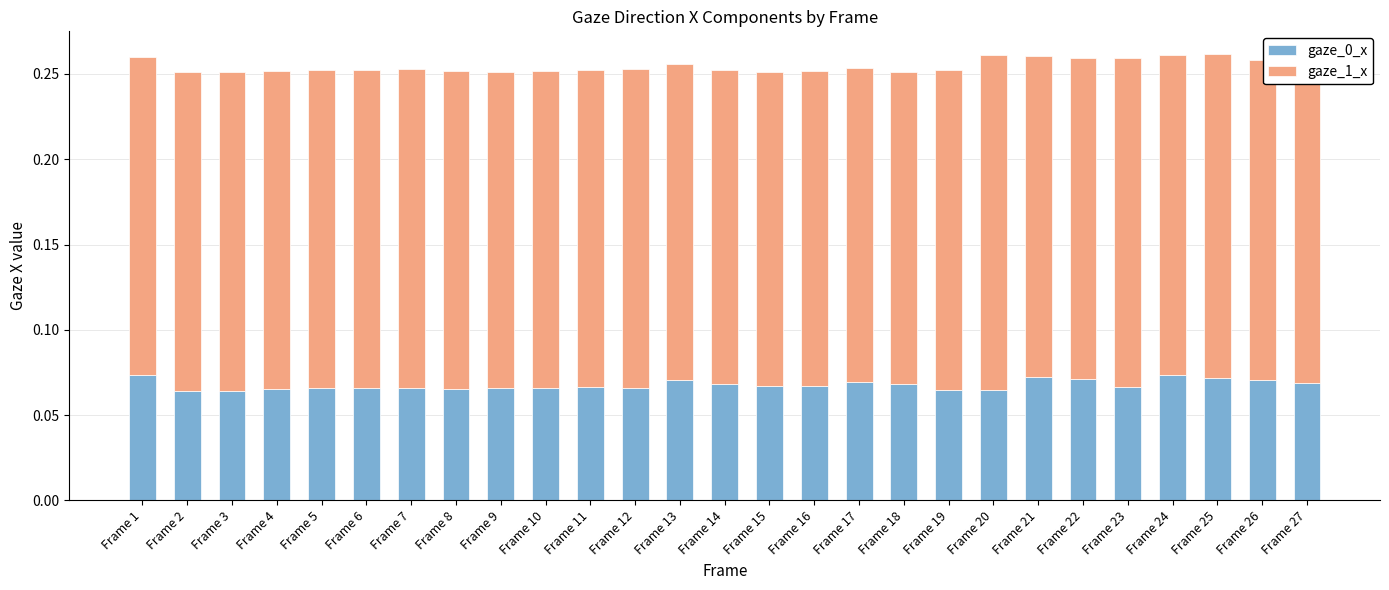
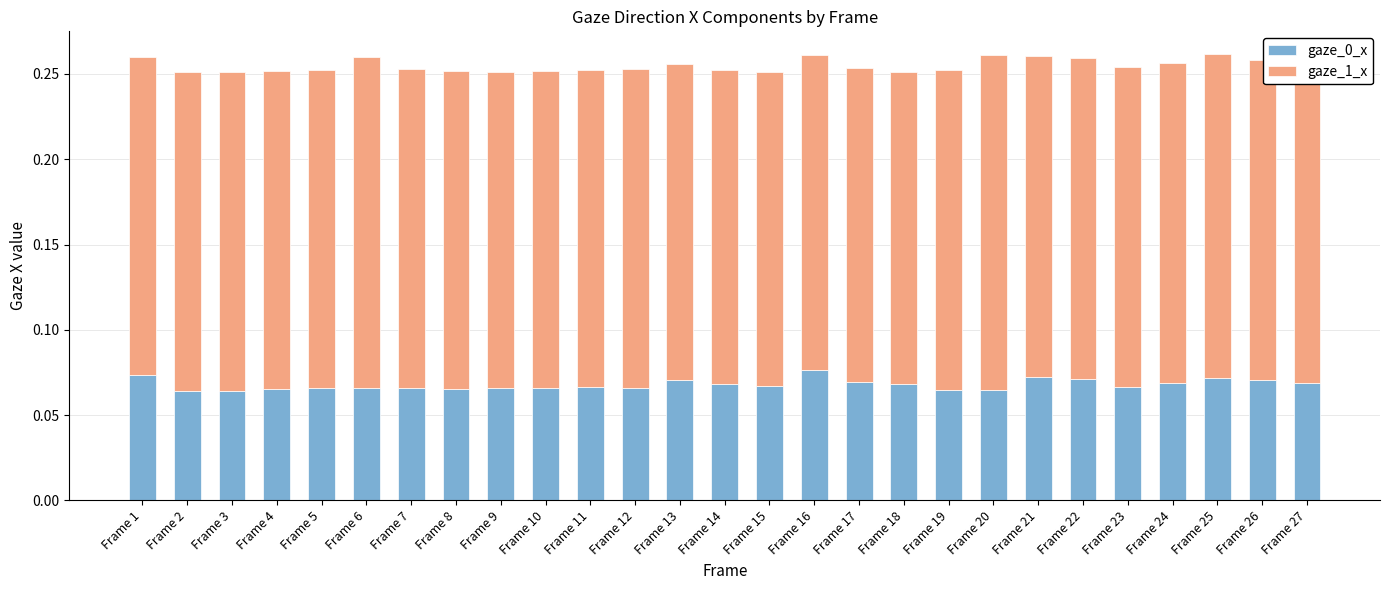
gaze_1_x, Frame 6: 0.187 -> 0.195
gaze_0_x, Frame 16: 0.067 -> 0.076
gaze_1_x, Frame 23: 0.193 -> 0.188
gaze_0_x, Frame 24: 0.073 -> 0.069
